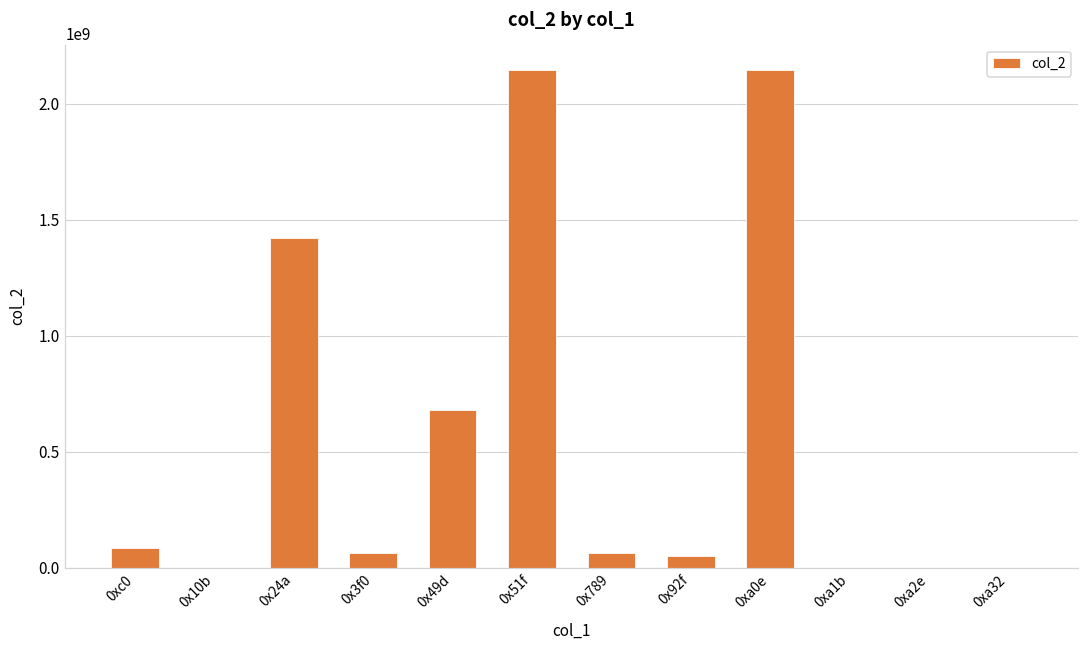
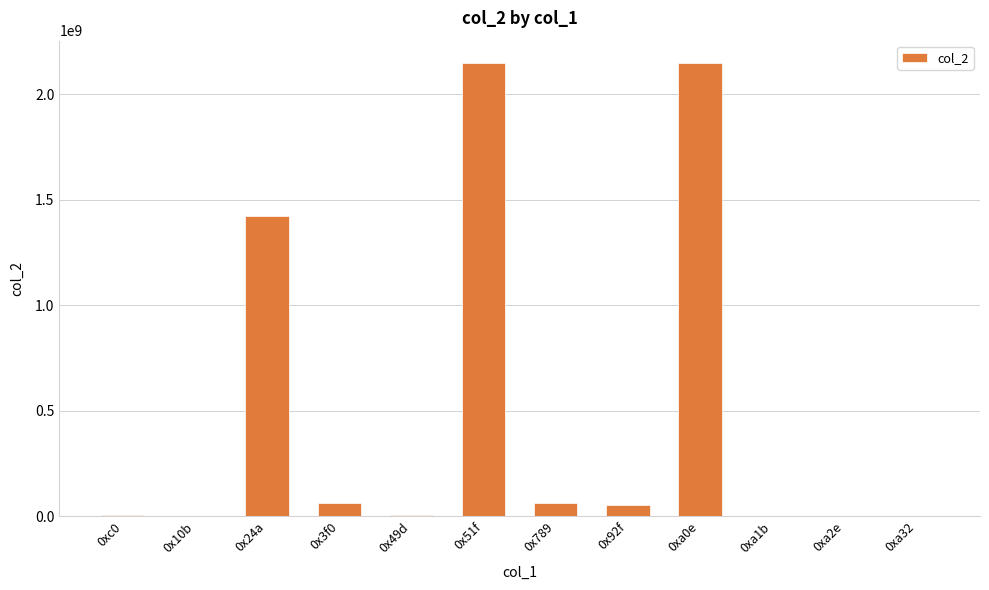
0xc0: 90000000 -> 0
0x49d: 680000000 -> 0
